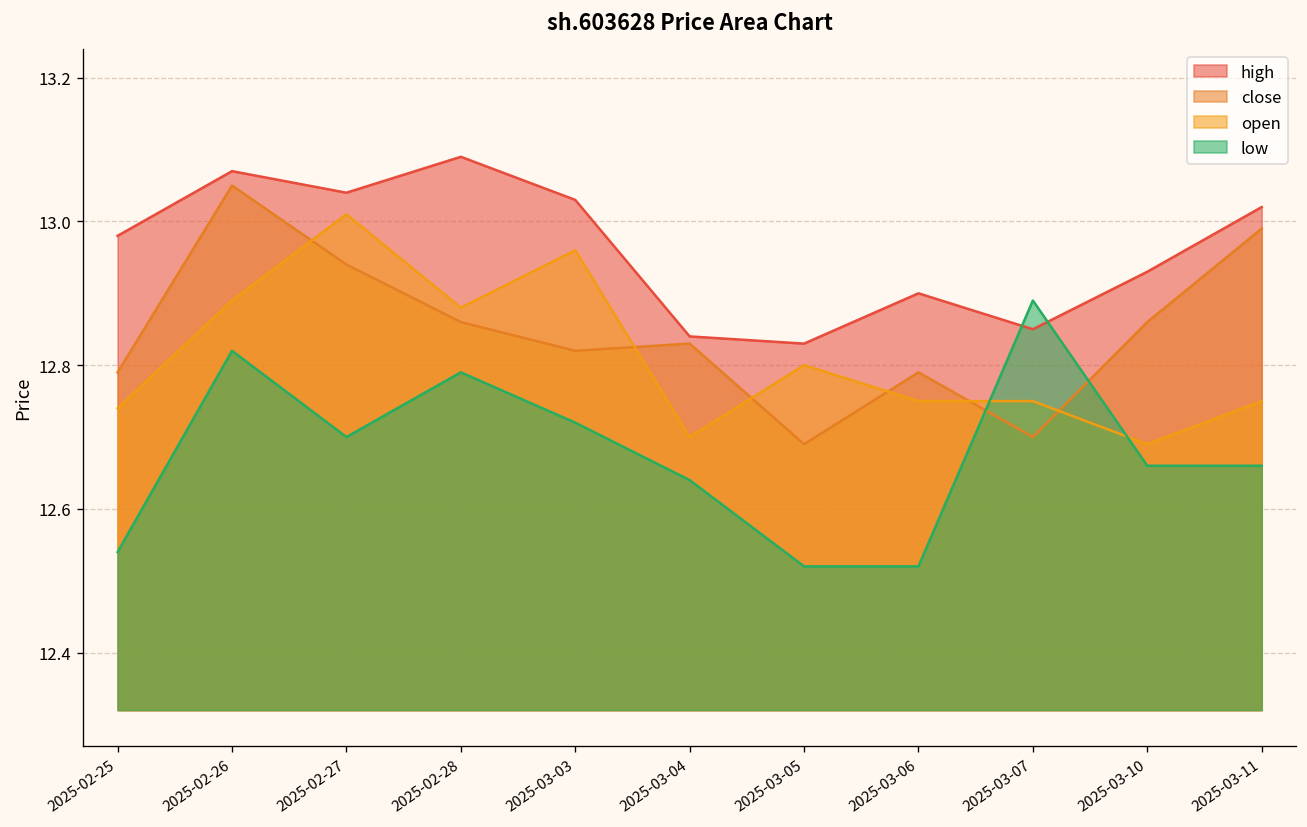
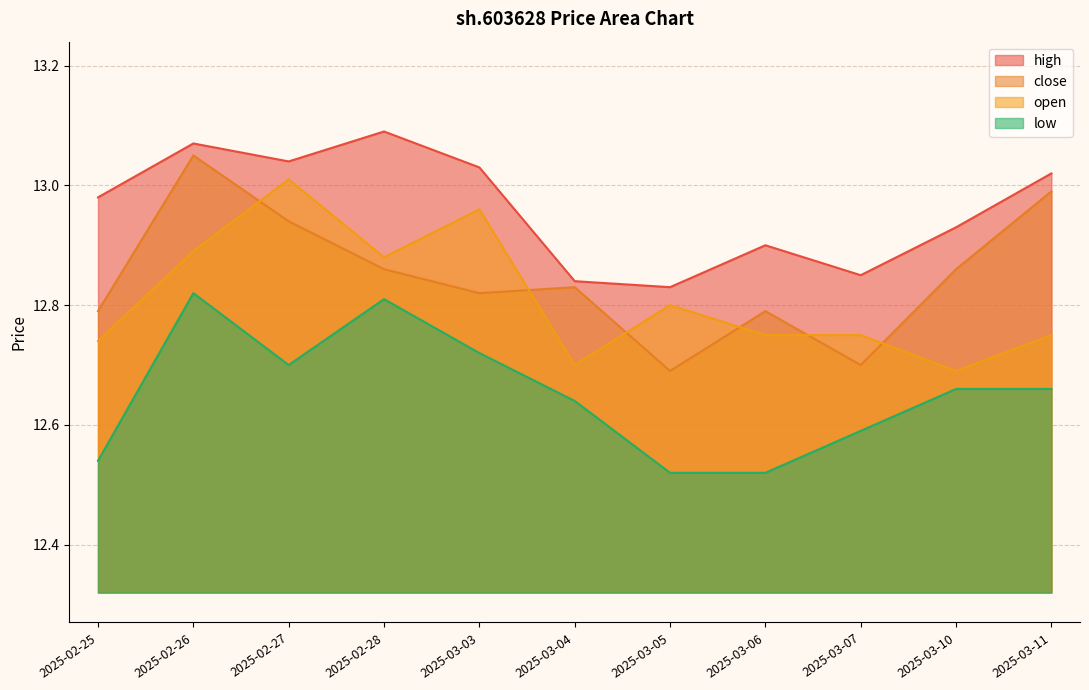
low, 2025-02-28: 12.79 -> 12.81
low, 2025-03-07: 12.89 -> 12.59
